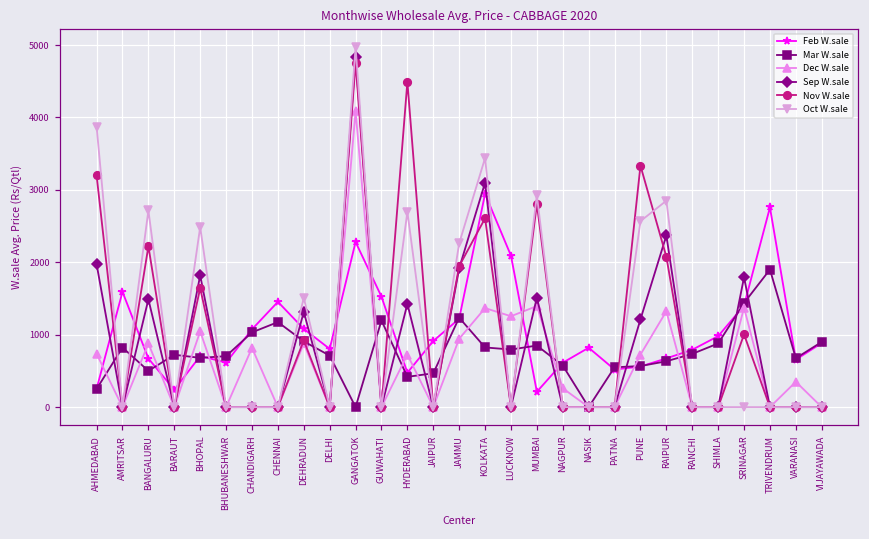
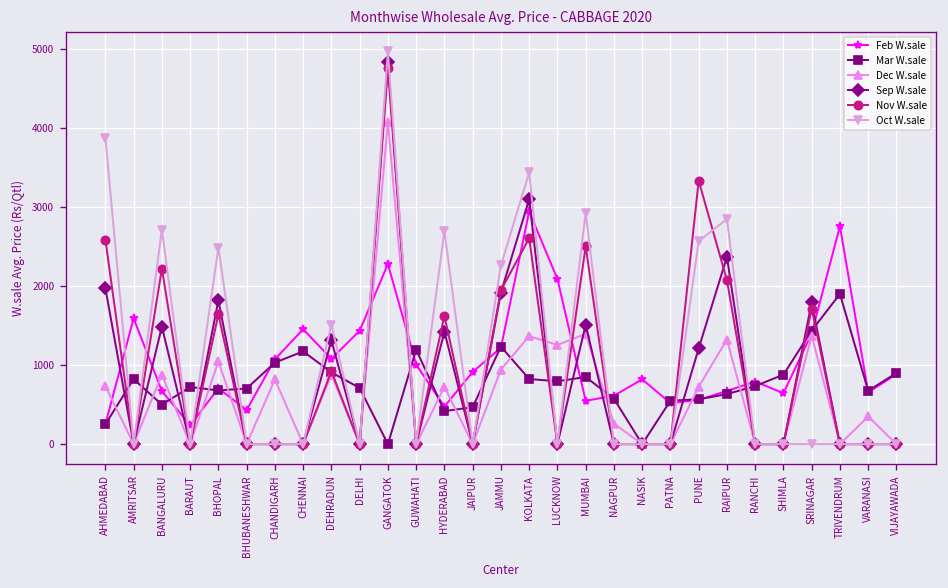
Nov W.sale, AHMEDABAD: 3200 -> 2600
Feb W.sale, BHUBANESHWAR: 600 -> 400
Feb W.sale, DELHI: 800 -> 1400
Feb W.sale, GUWAHATI: 1500 -> 1000
Nov W.sale, HYDERABAD: 4500 -> 1600
Feb W.sale, MUMBAI: 200 -> 500
Nov W.sale, MUMBAI: 2800 -> 2500
Feb W.sale, SHIMLA: 1000 -> 600
Nov W.sale, SRINAGAR: 1000 -> 1700
